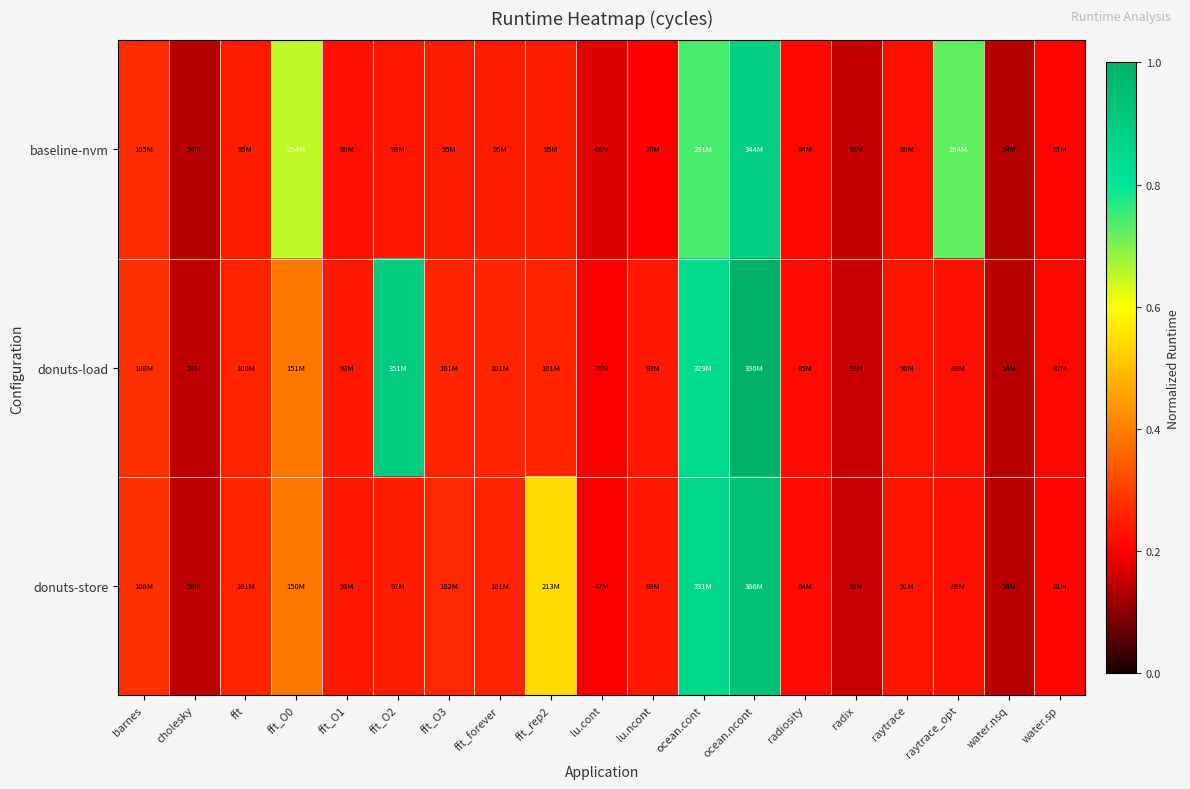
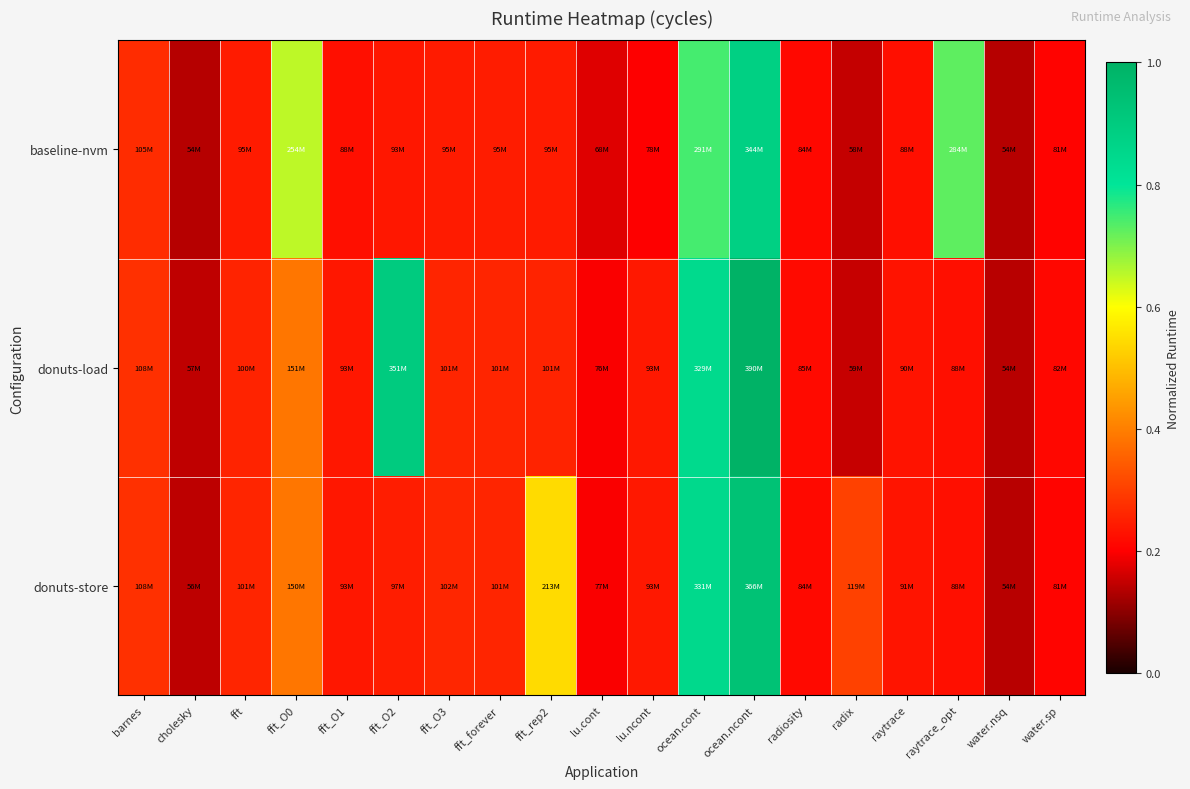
donuts-store, radix: 59M -> 119M
